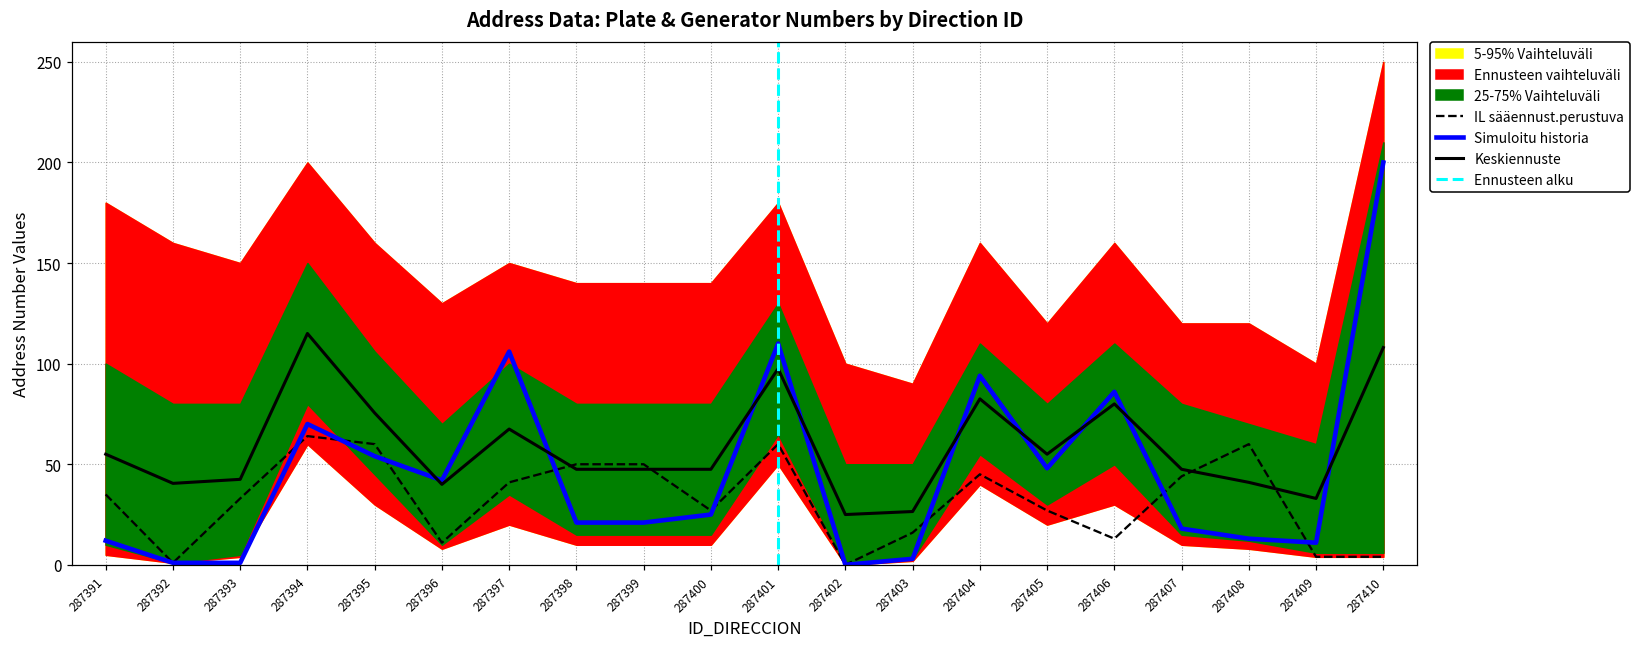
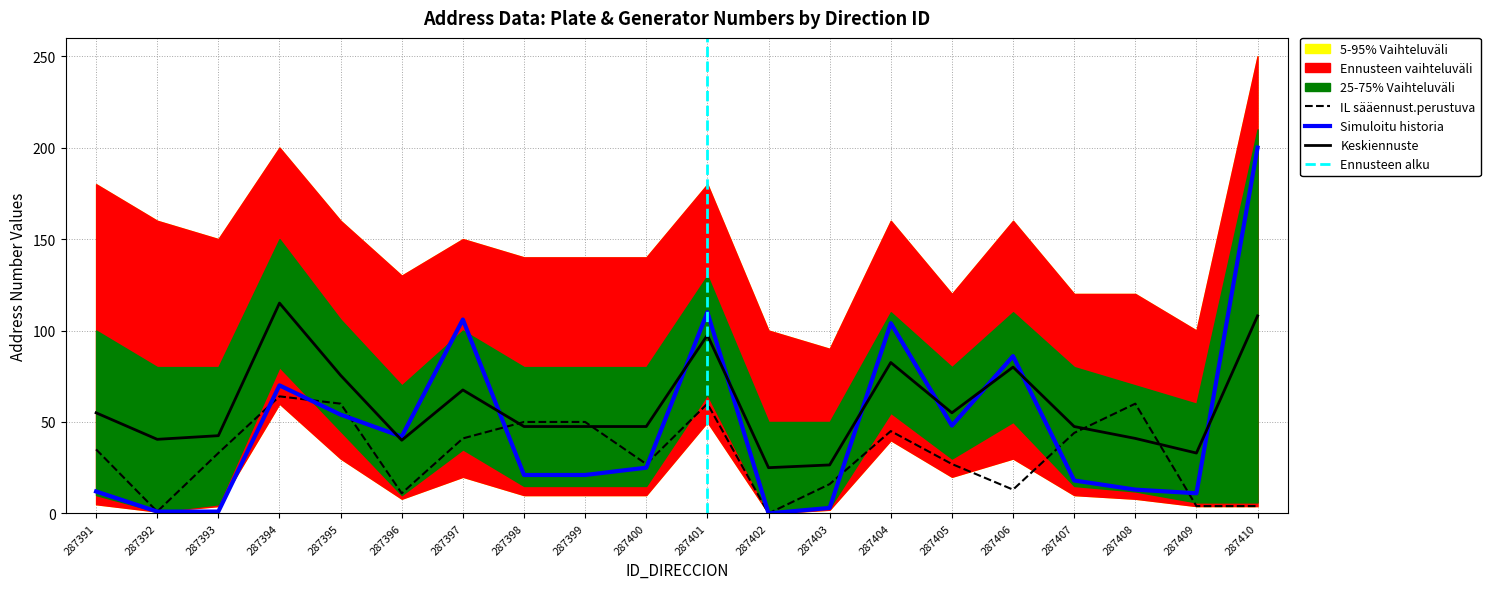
Simuloitu historia, 287404: 94 -> 104
